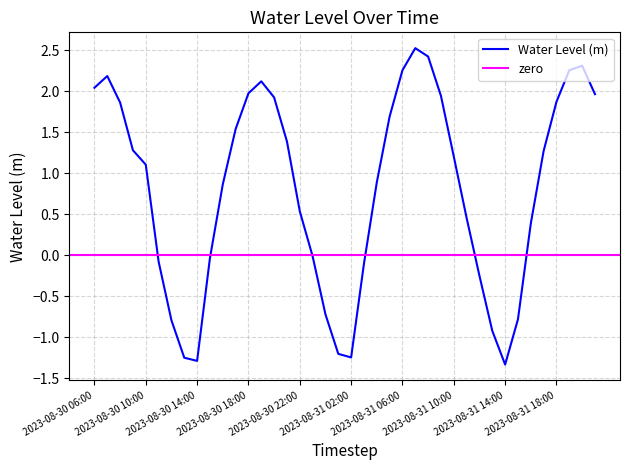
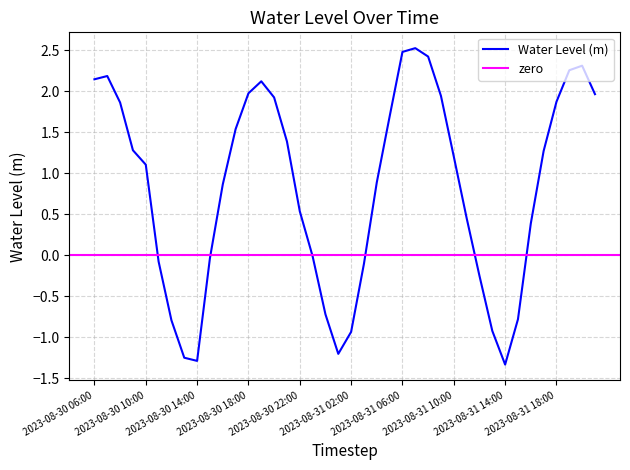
2023-08-30 06:00: 2.0 -> 2.1
2023-08-31 02:00: -1.2 -> -0.9
2023-08-31 06:00: 2.3 -> 2.5
